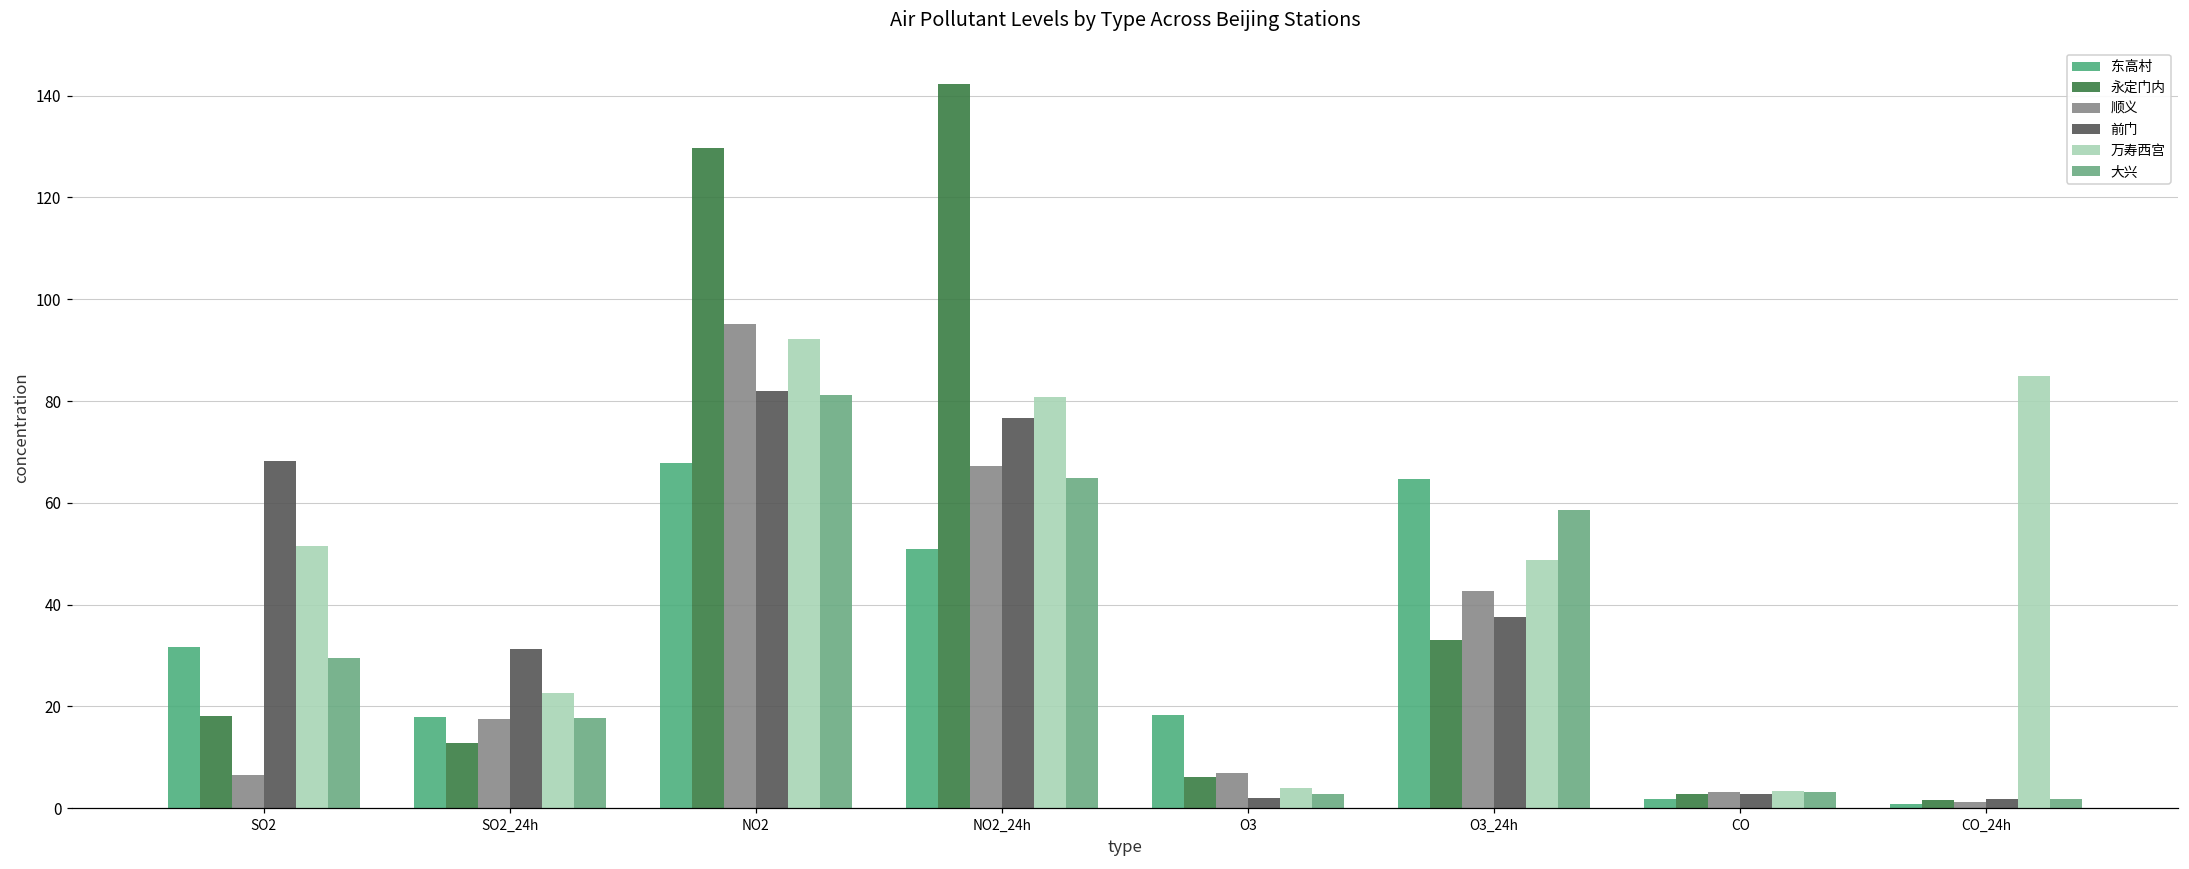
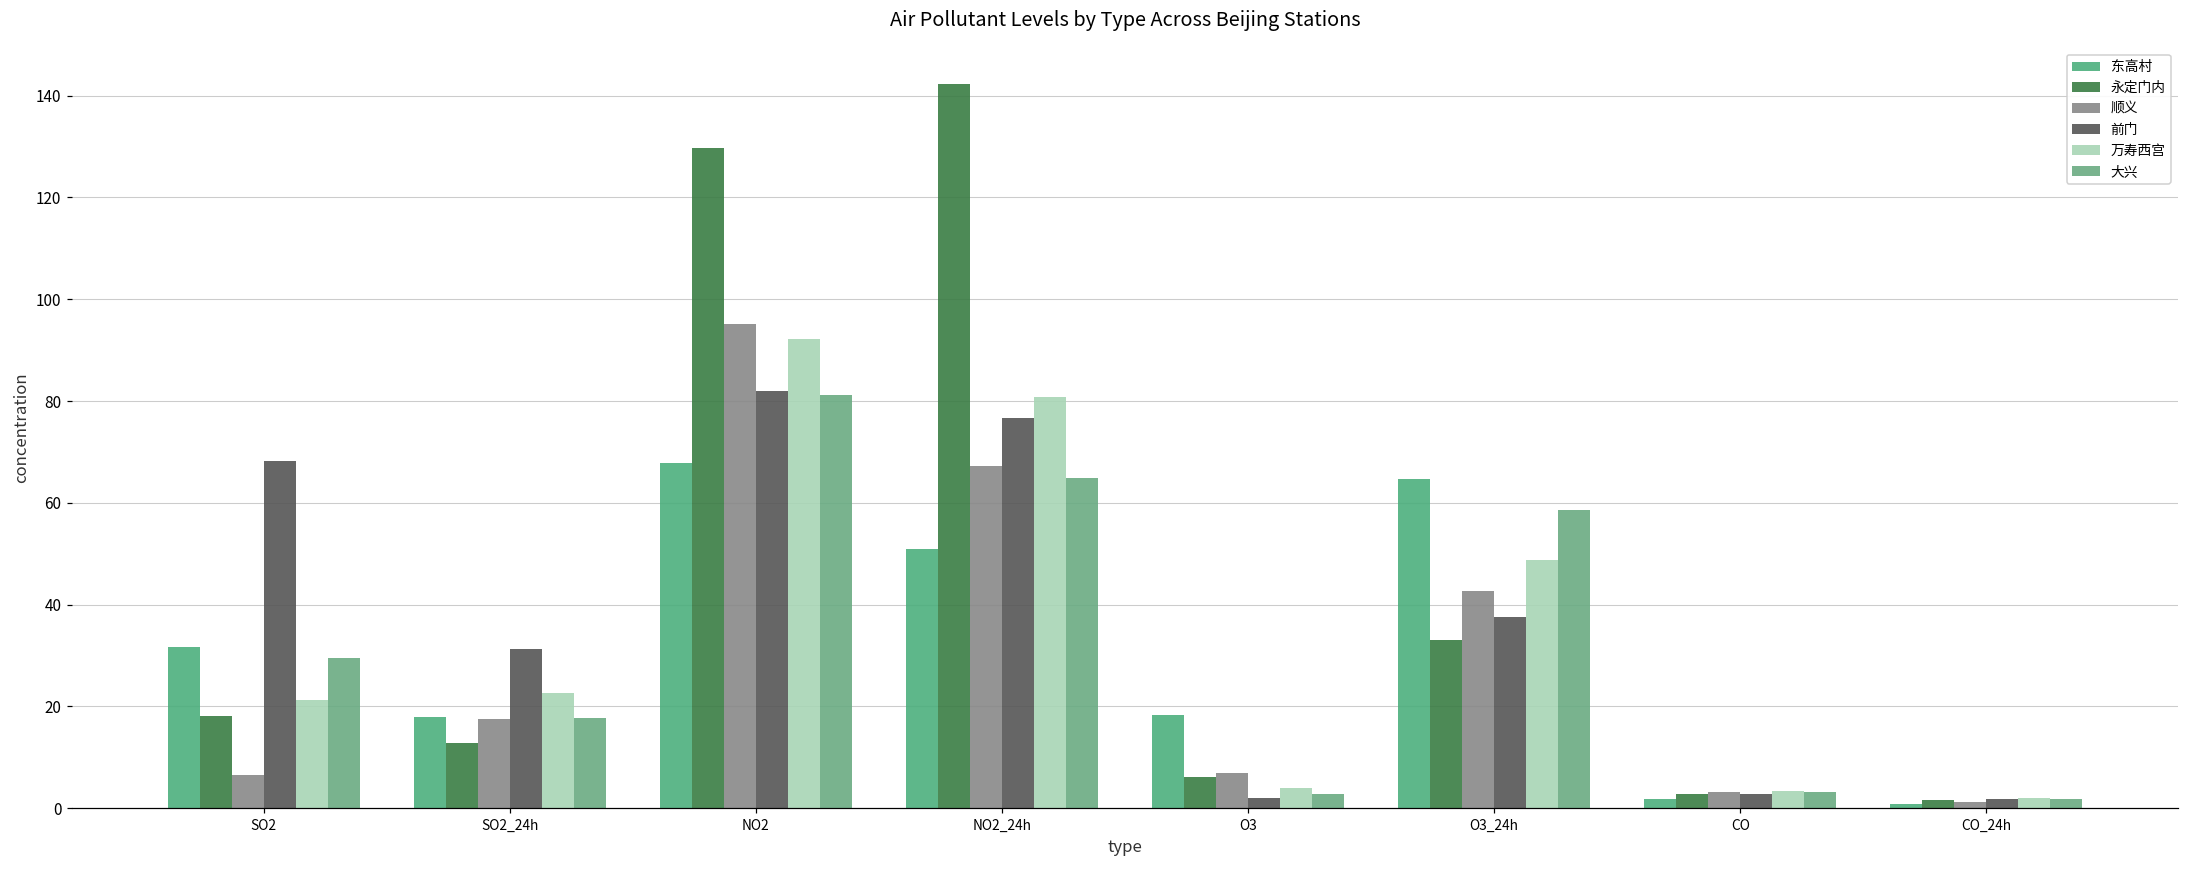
万寿西宫, SO2: 52 -> 21
万寿西宫, CO_24h: 85 -> 2
